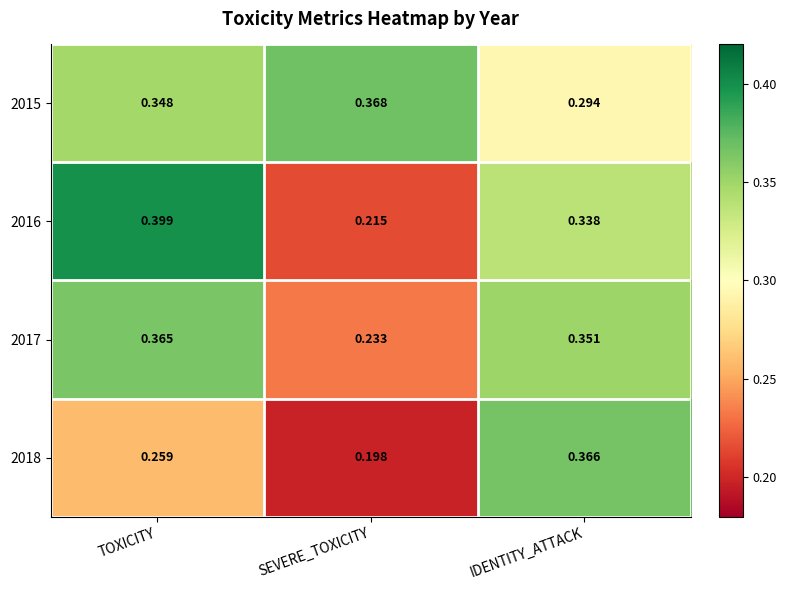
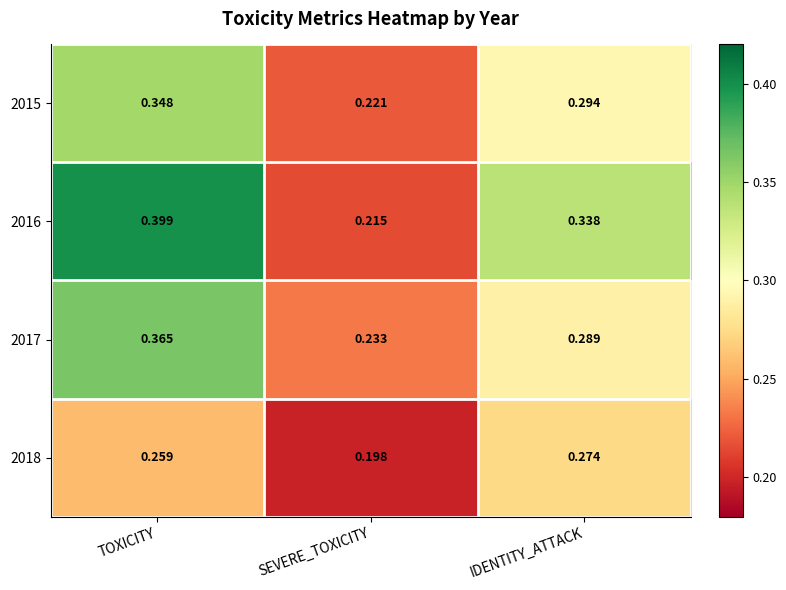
2015, SEVERE_TOXICITY: 0.368 -> 0.221
2017, IDENTITY_ATTACK: 0.351 -> 0.289
2018, IDENTITY_ATTACK: 0.366 -> 0.274
